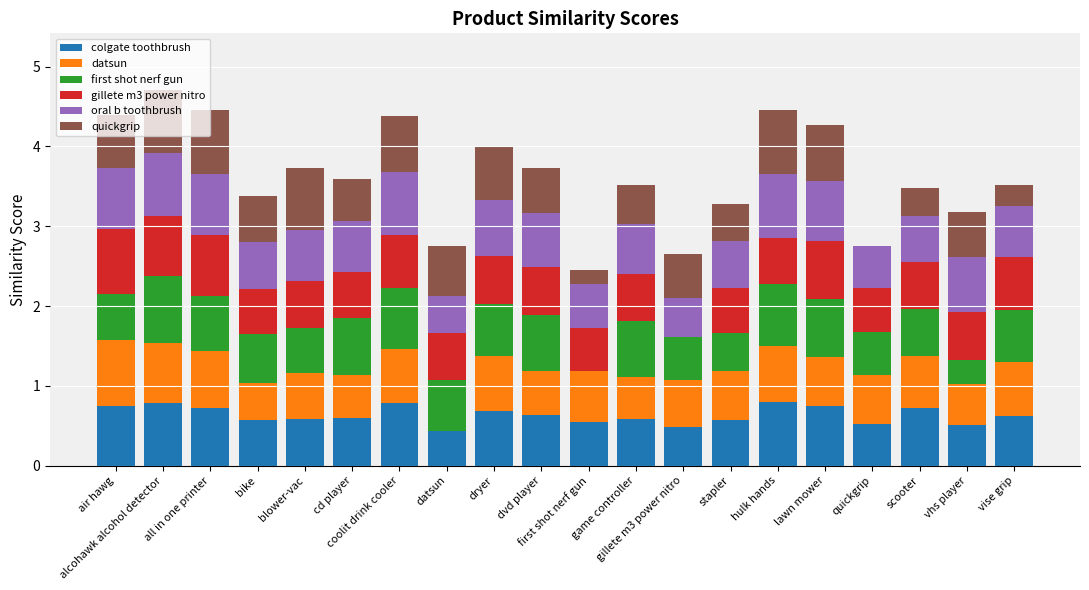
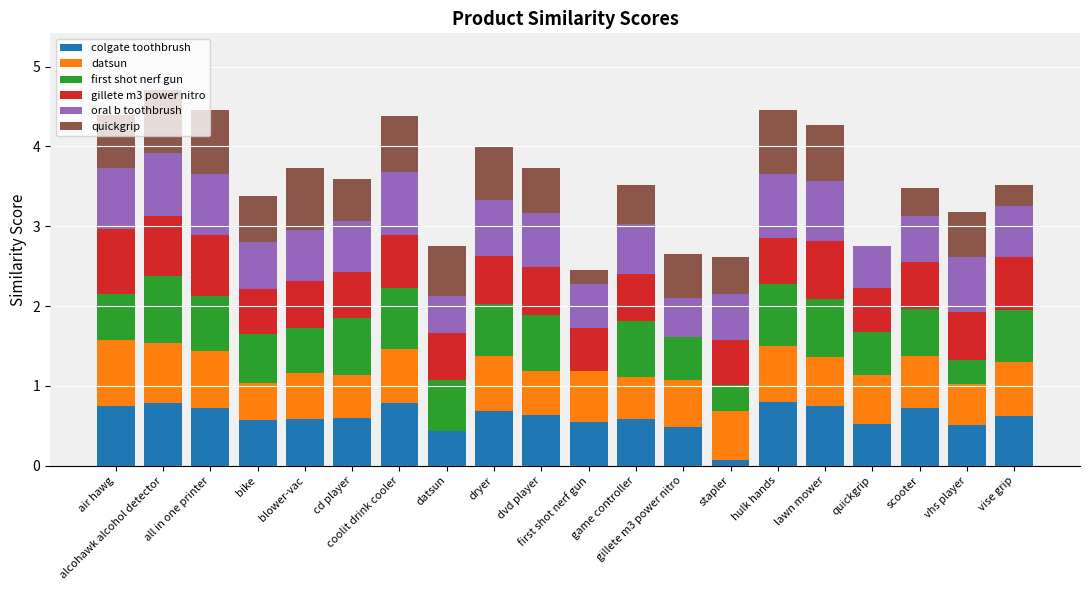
colgate toothbrush, stapler: 0.6 -> 0.1
first shot nerf gun, stapler: 0.5 -> 0.3
